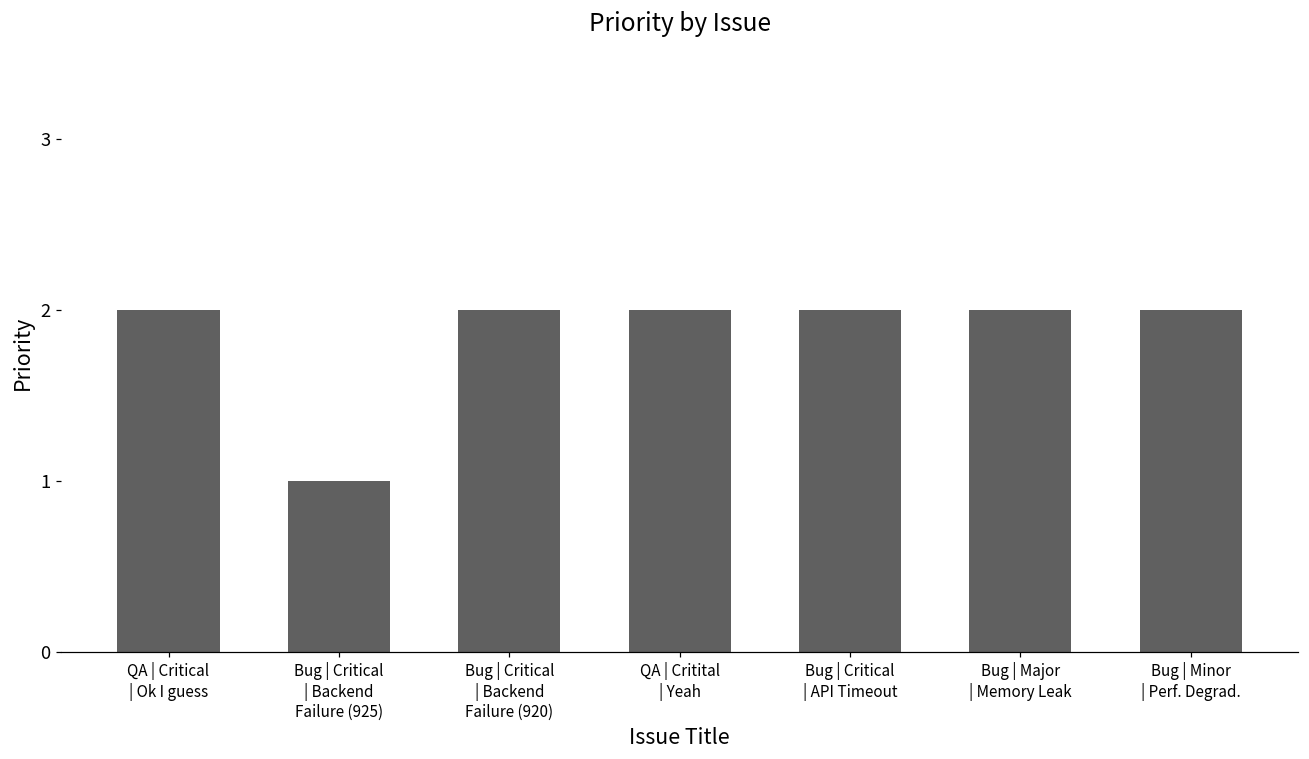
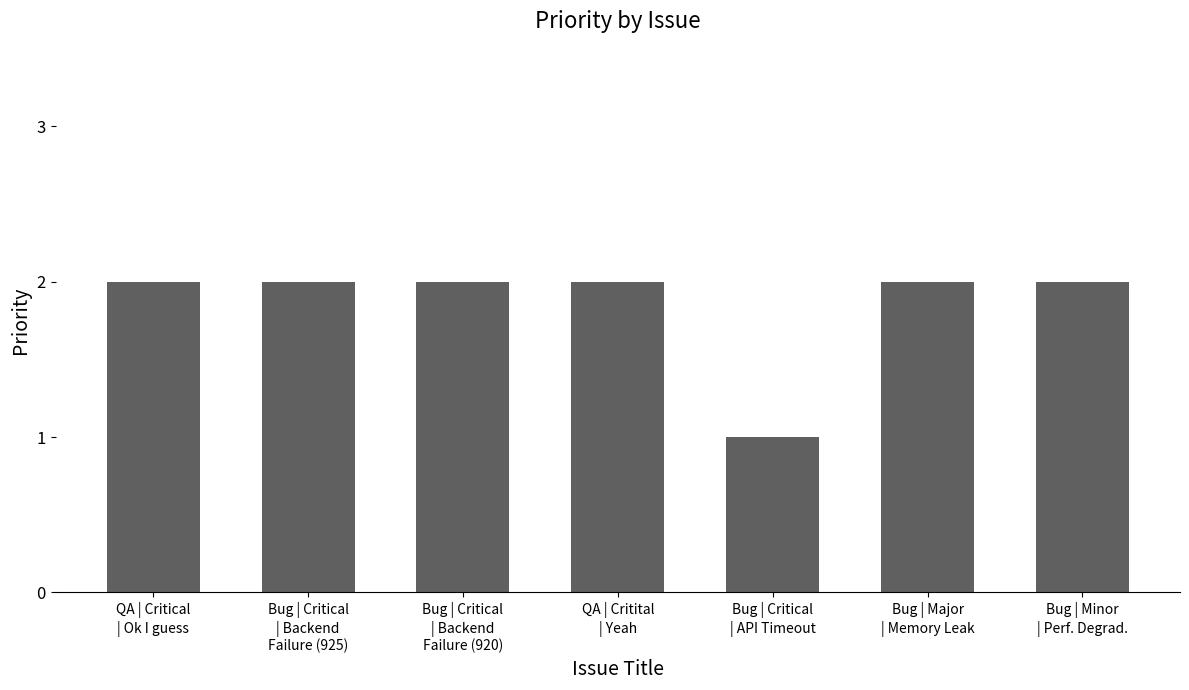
Bug | Critical | Backend Failure (925): 1 -> 2
Bug | Critical | API Timeout: 2 -> 1
